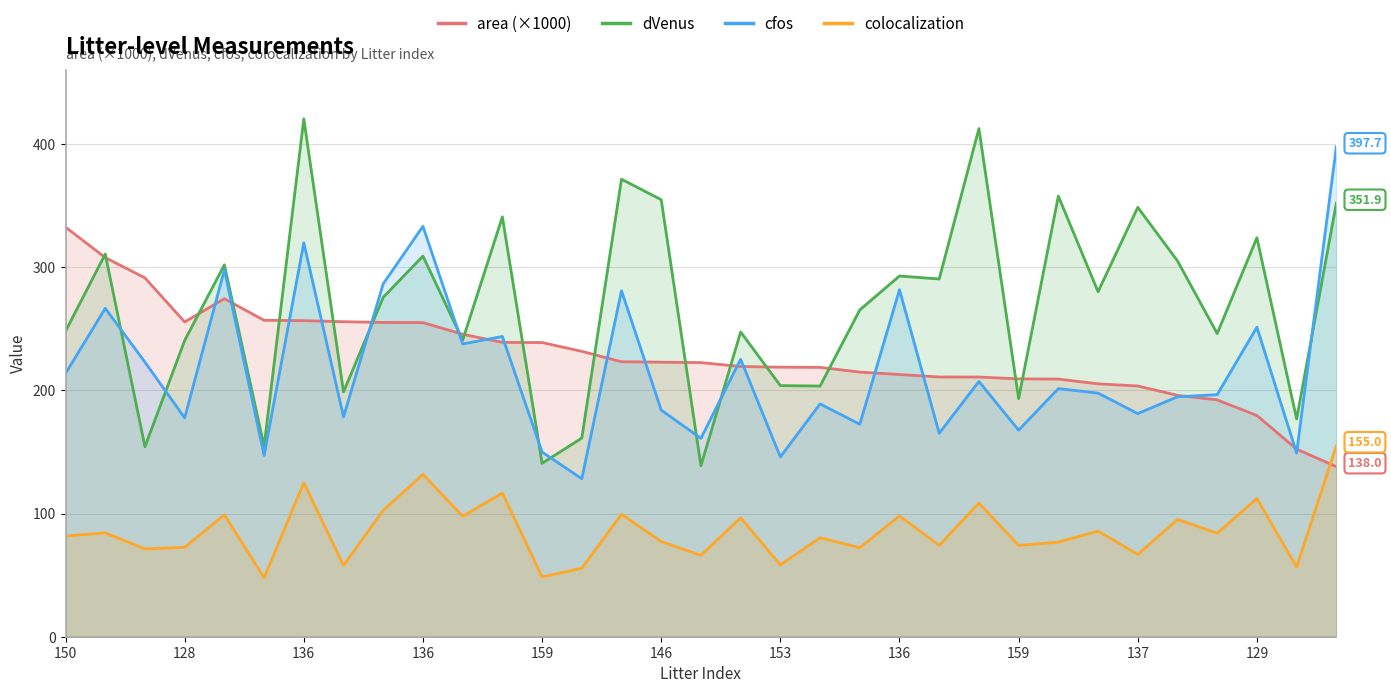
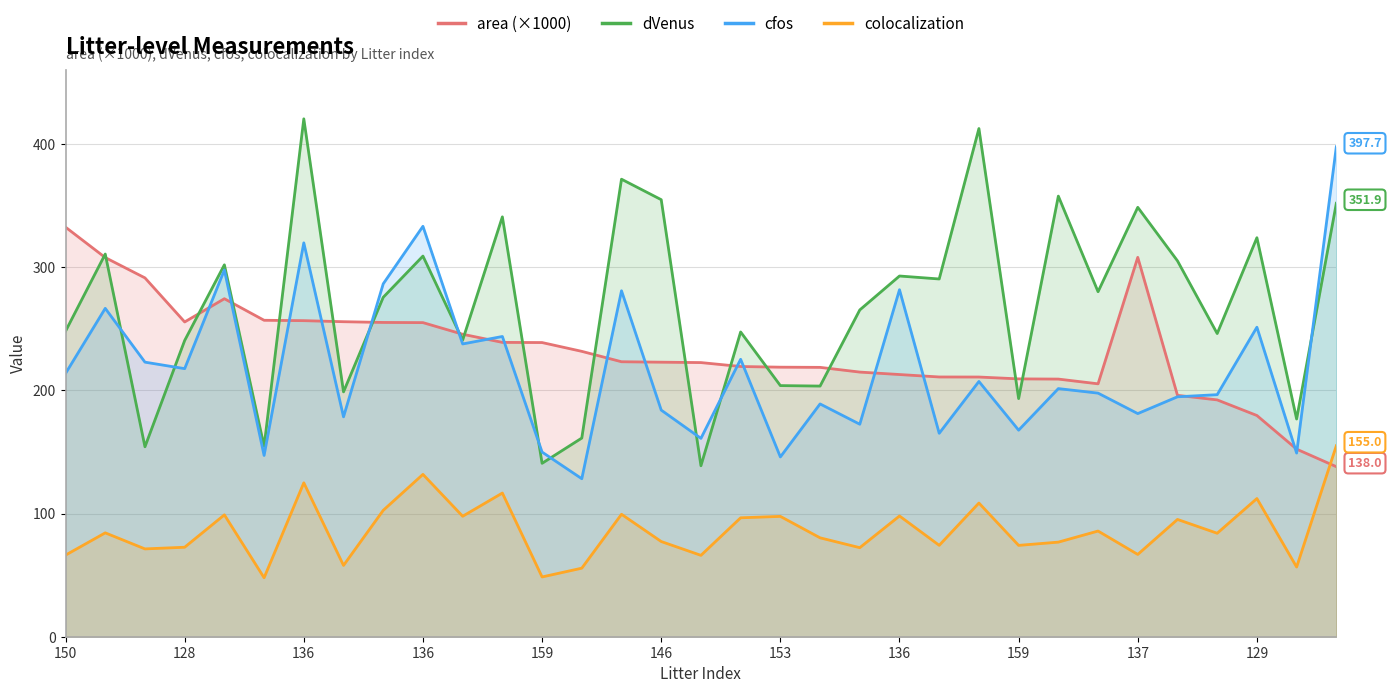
colocalization, 150: 82 -> 66
cfos, 128: 178 -> 218
colocalization, 153: 58 -> 98
area (×1000), 137: 204 -> 308
